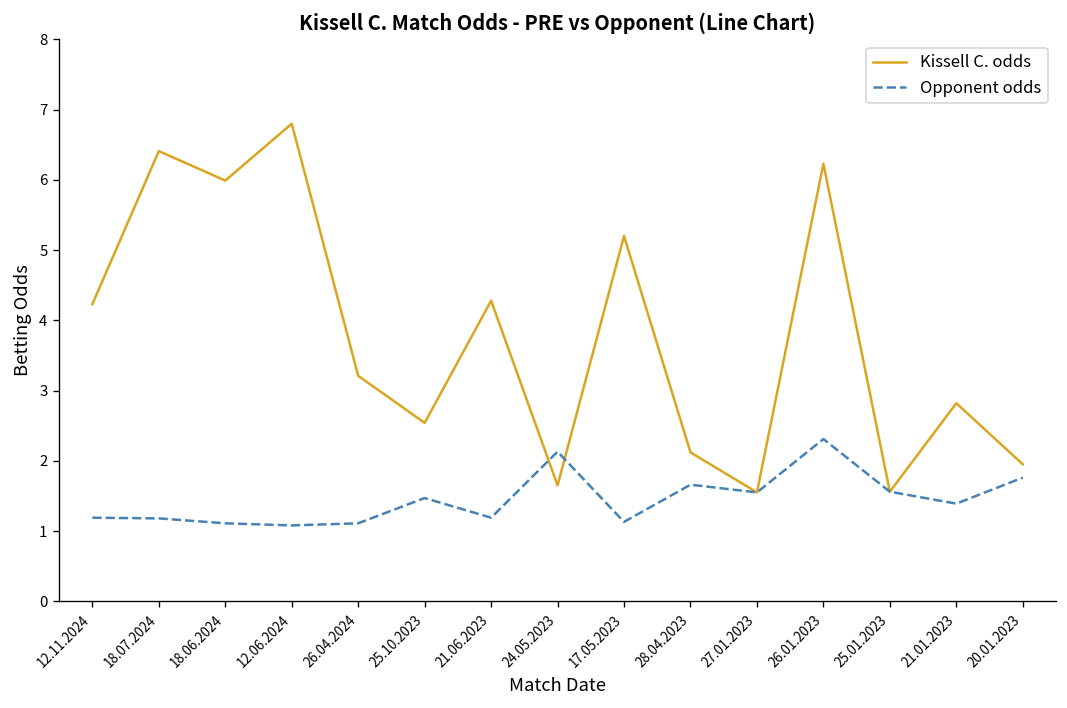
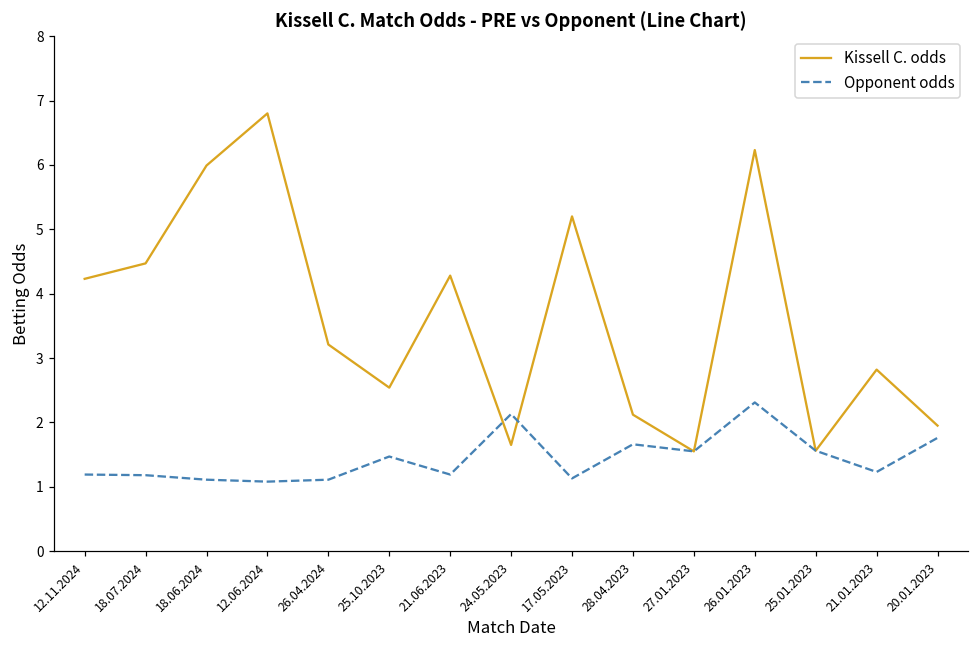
Kissell C. odds, 18.07.2024: 6.4 -> 4.5
Opponent odds, 21.01.2023: 1.4 -> 1.2
